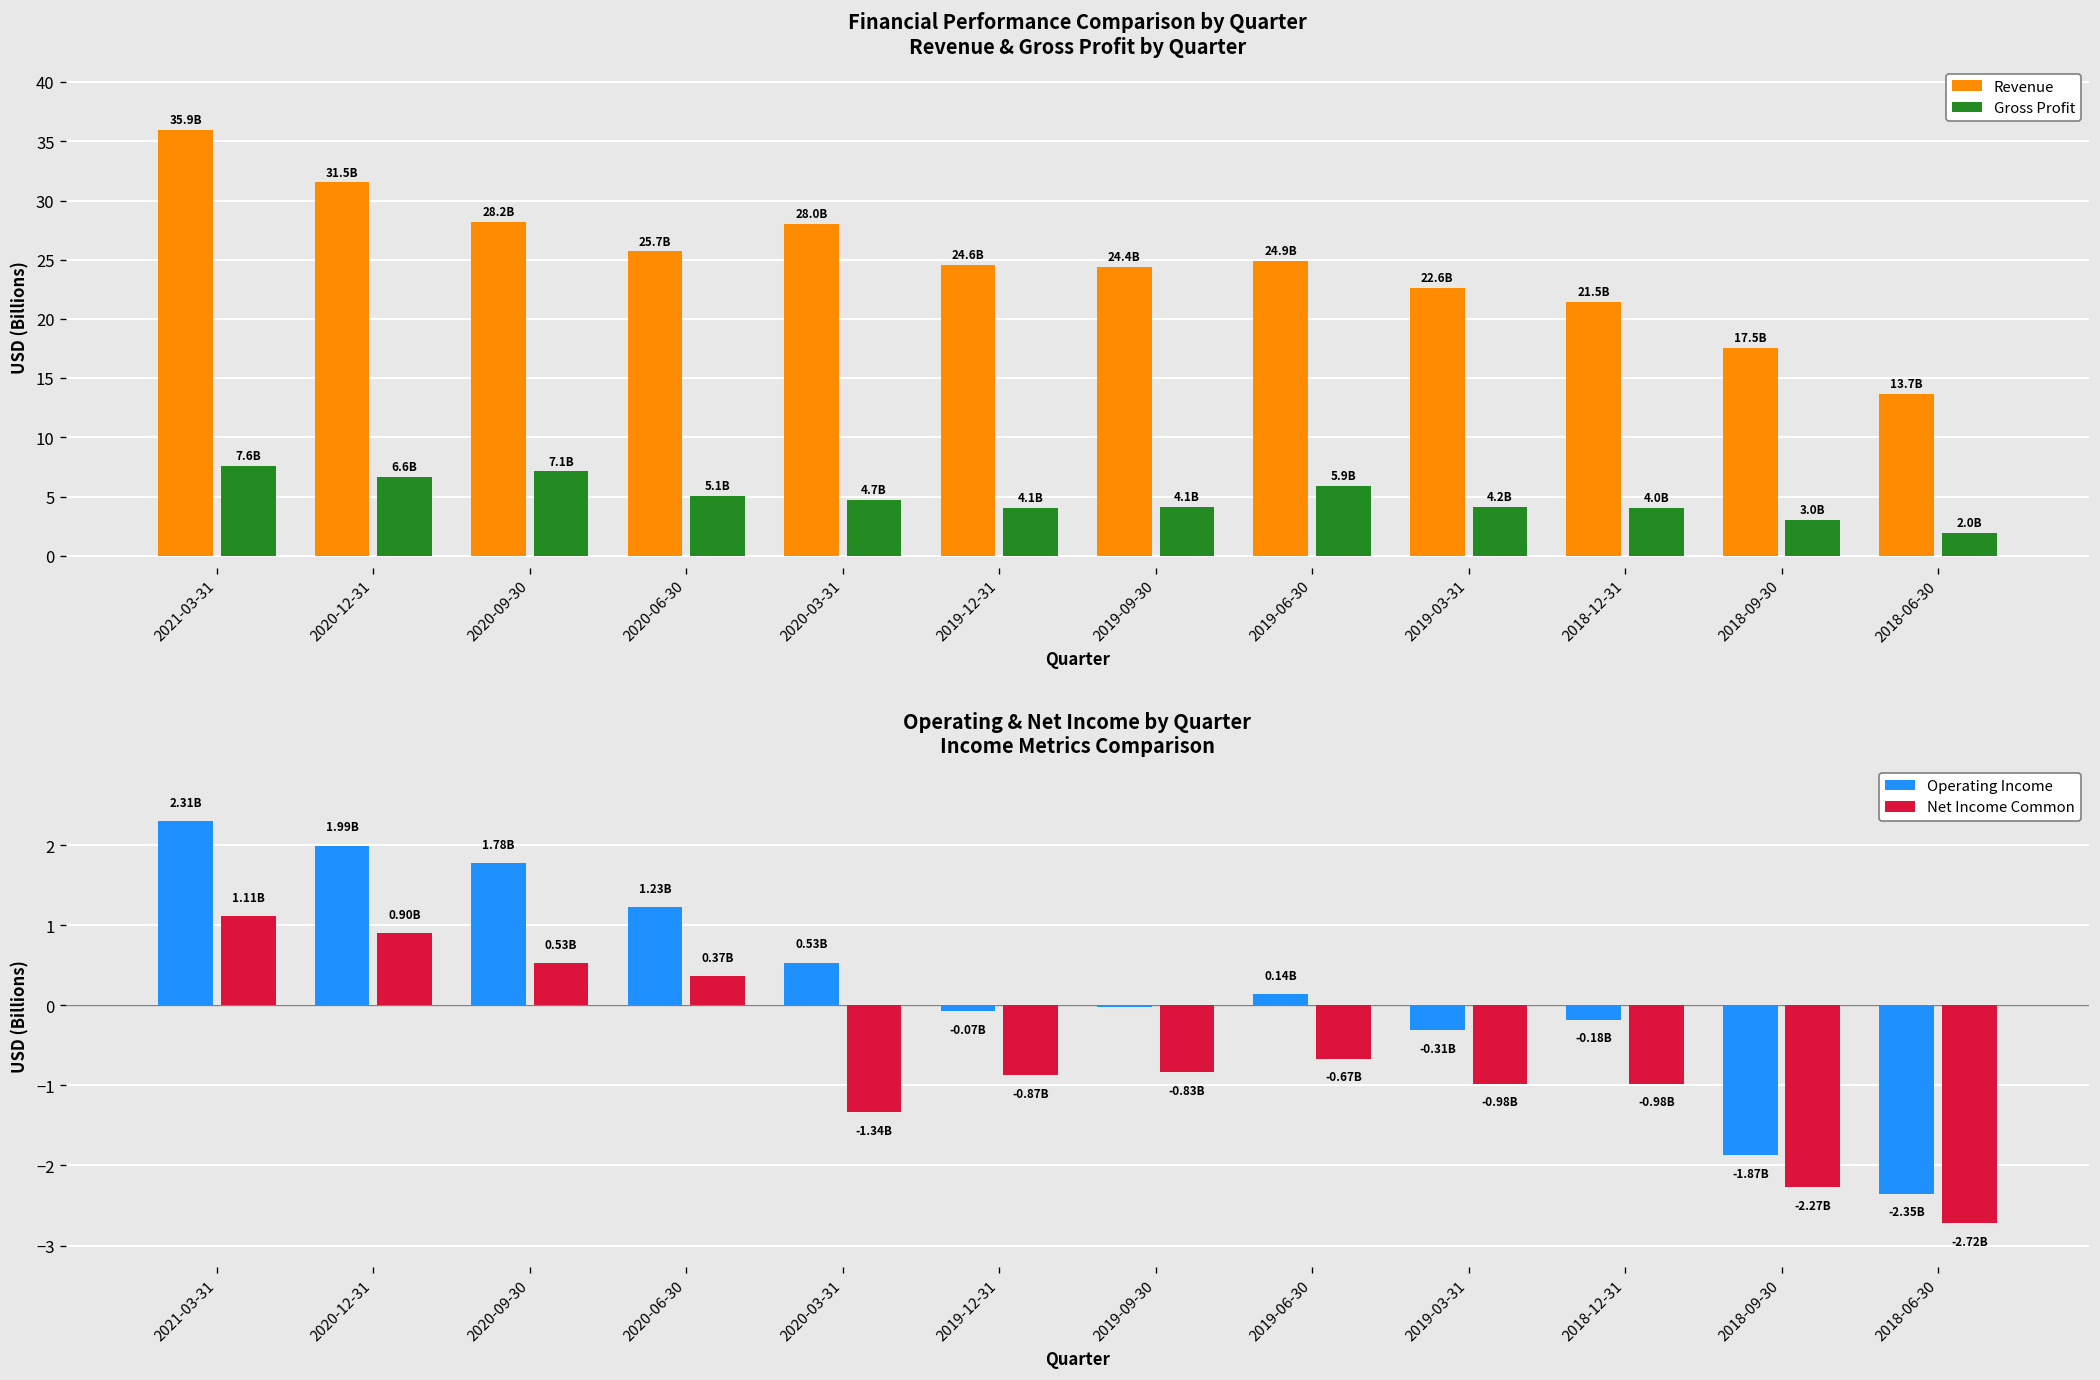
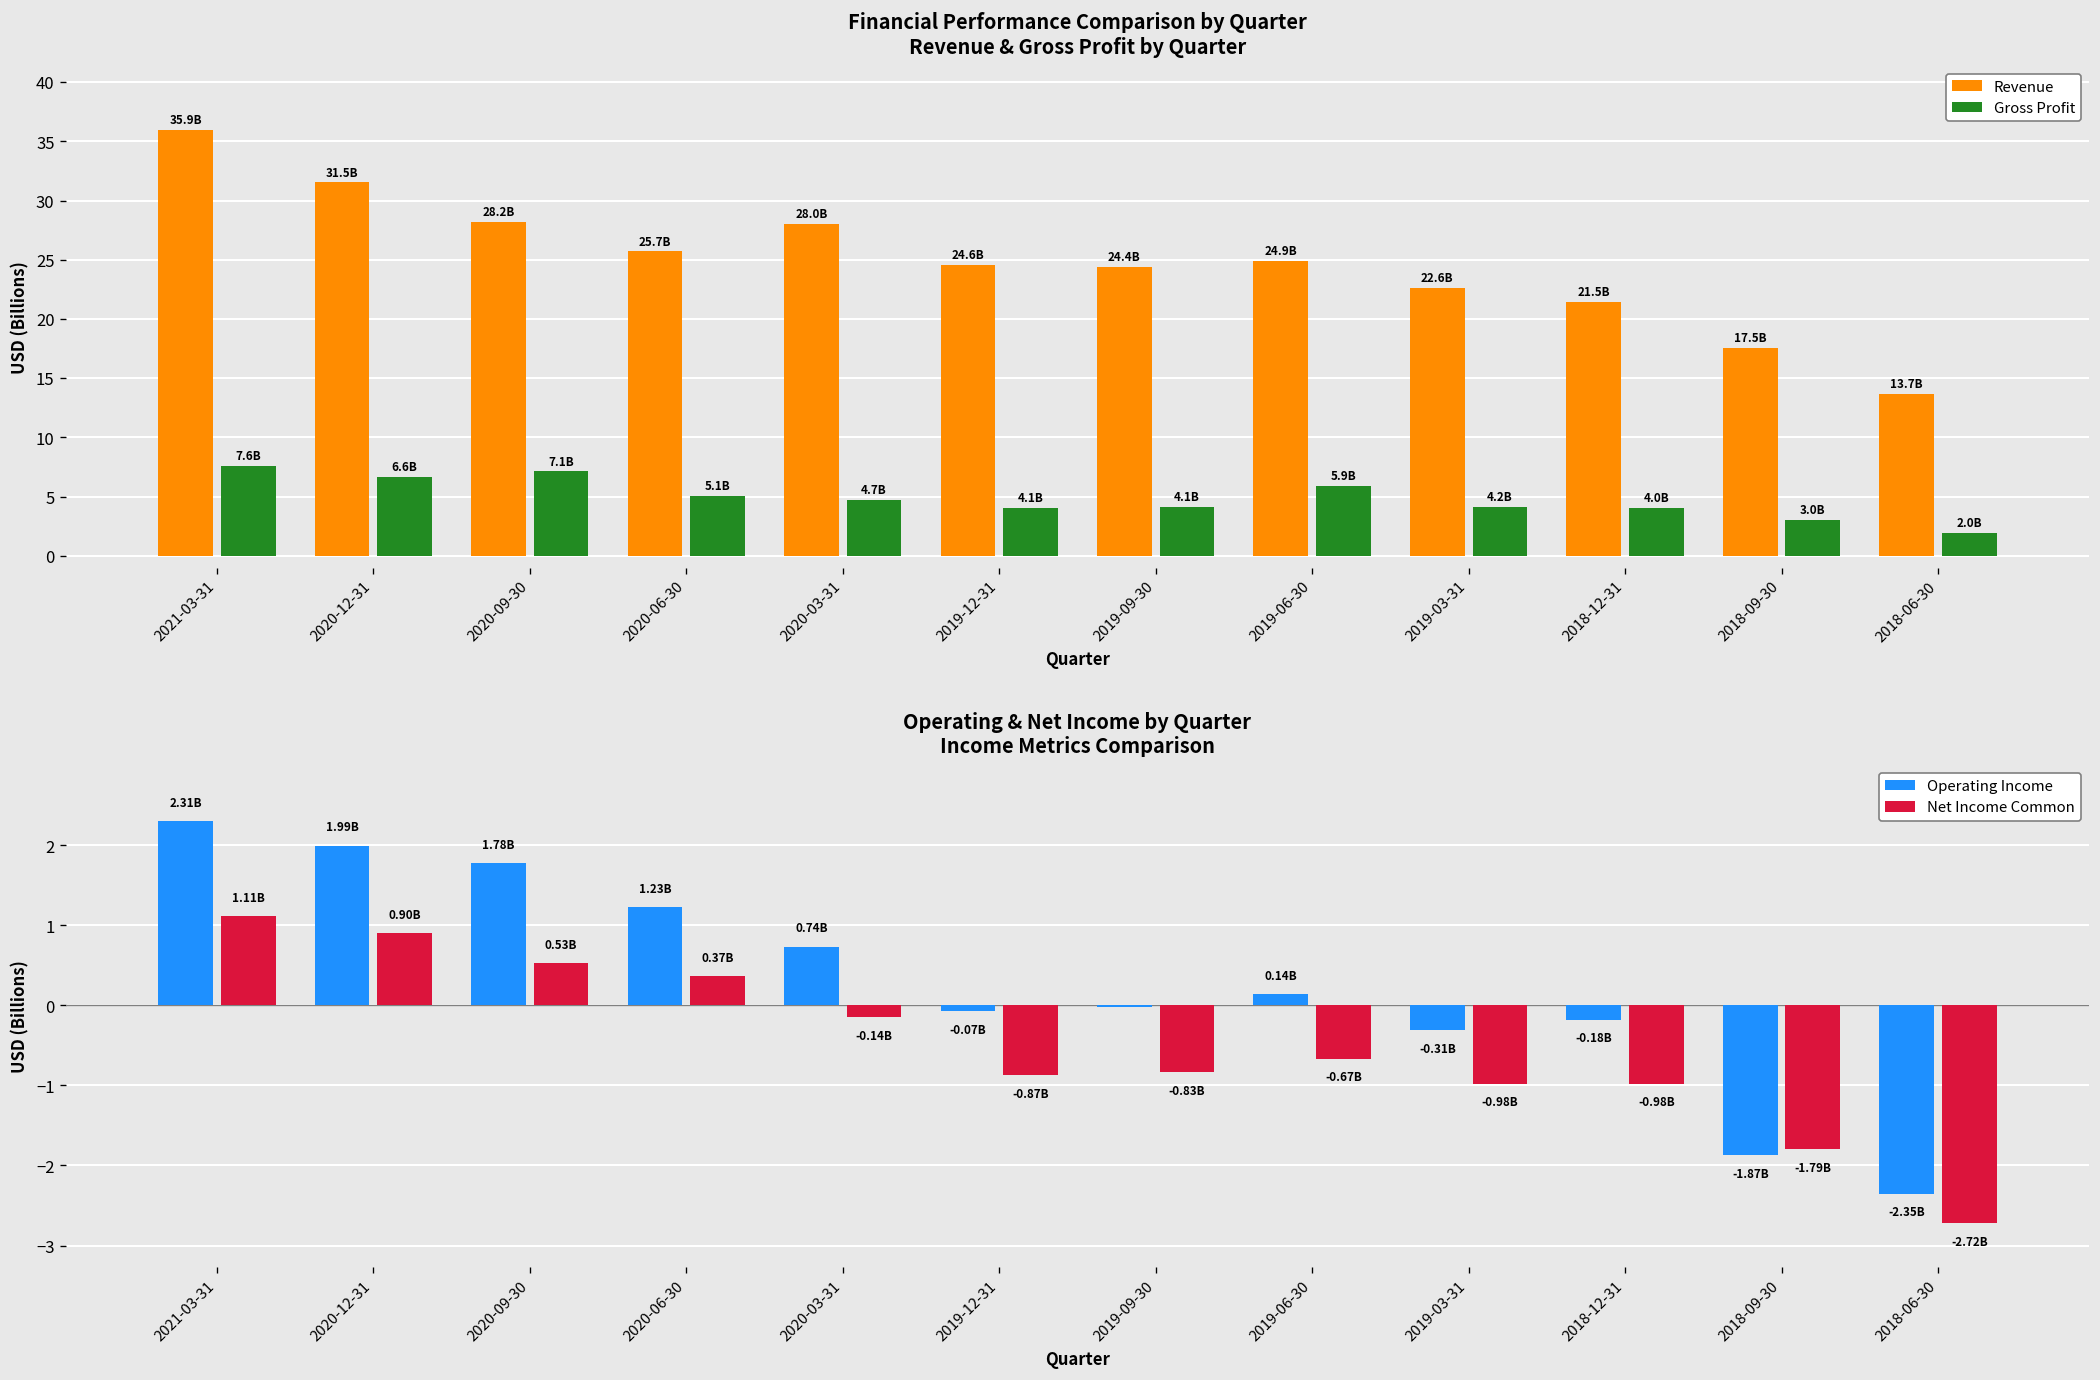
Operating & Net Income by Quarter Income Metrics Comparison, Operating Income, 2020-03-31: 0.53B -> 0.74B
Operating & Net Income by Quarter Income Metrics Comparison, Net Income Common, 2020-03-31: -1.34B -> -0.14B
Operating & Net Income by Quarter Income Metrics Comparison, Net Income Common, 2018-09-30: -2.27B -> -1.79B
